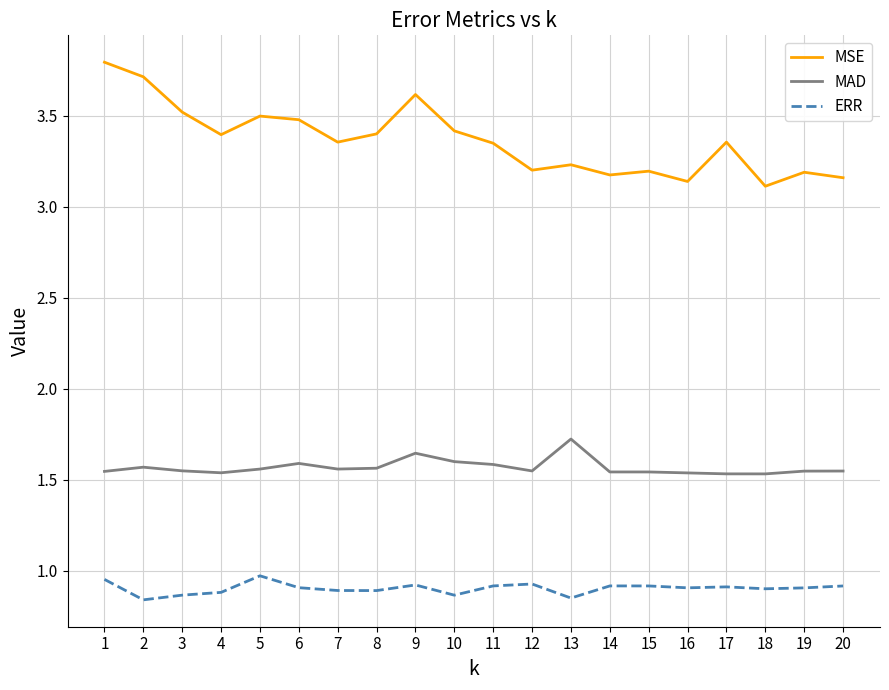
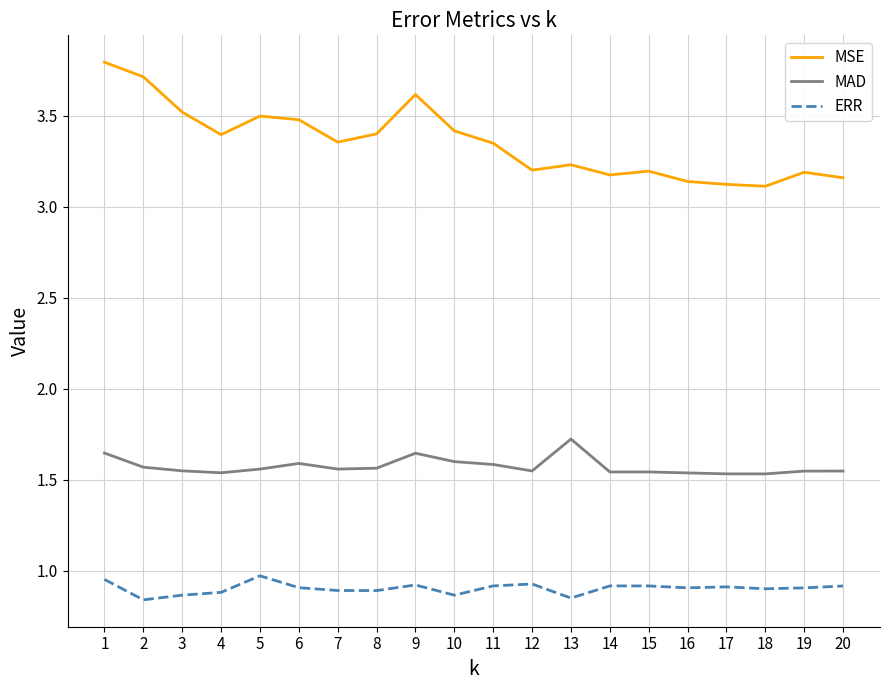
MAD, 1: 1.55 -> 1.65
MSE, 17: 3.36 -> 3.12
